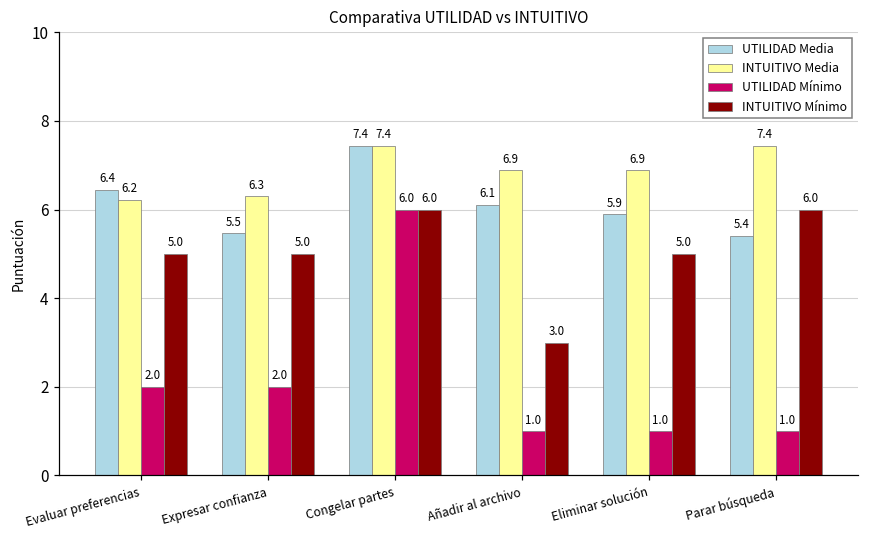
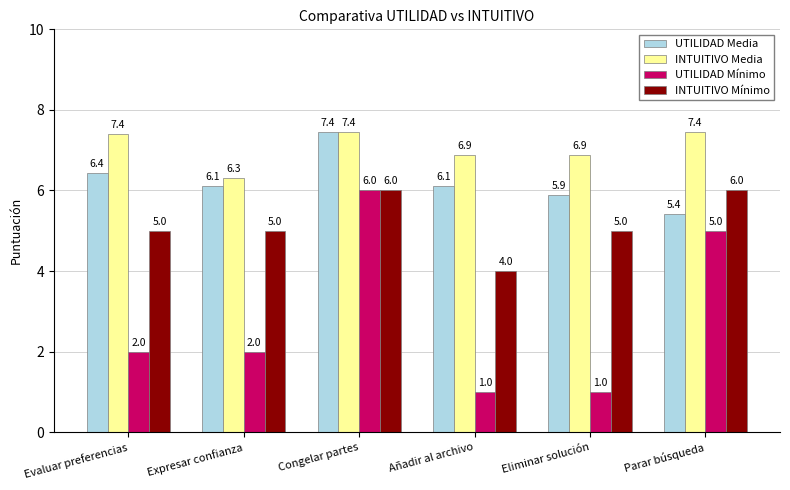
INTUITIVO Media, Evaluar preferencias: 6.2 -> 7.4
UTILIDAD Media, Expresar confianza: 5.5 -> 6.1
INTUITIVO Mínimo, Añadir al archivo: 3.0 -> 4.0
UTILIDAD Mínimo, Parar búsqueda: 1.0 -> 5.0
